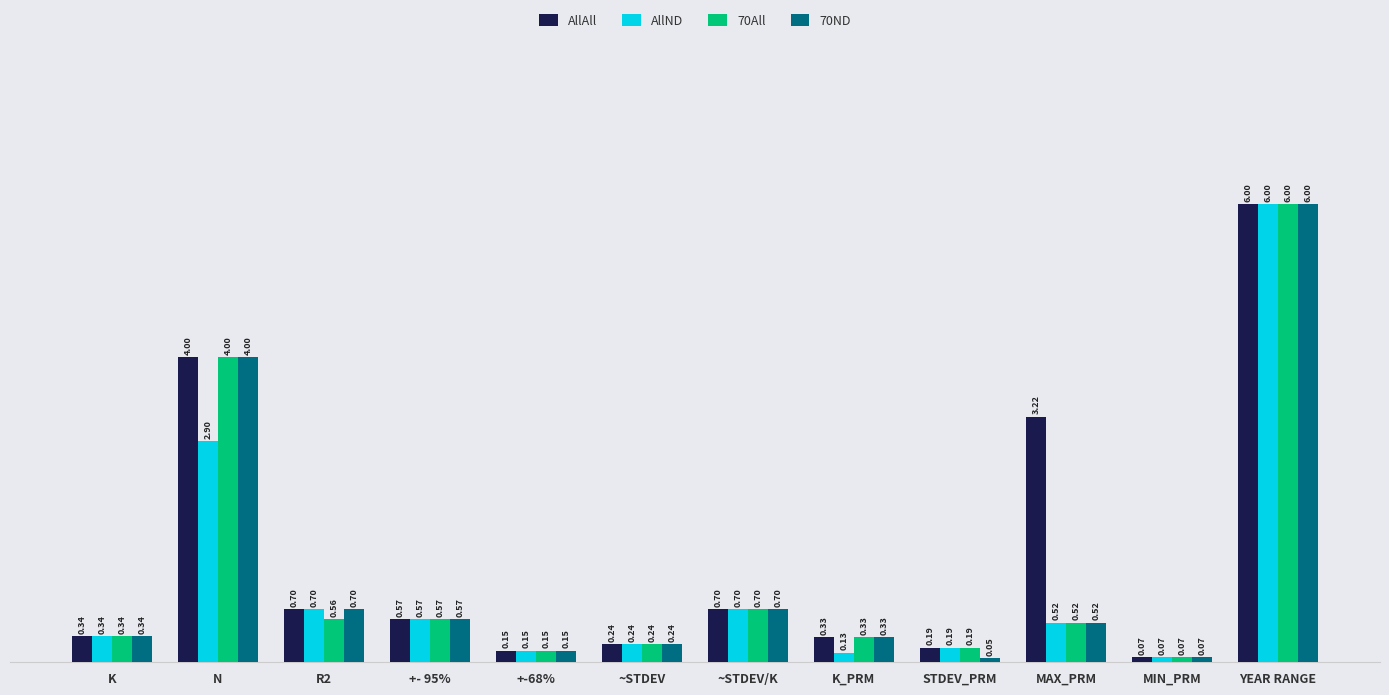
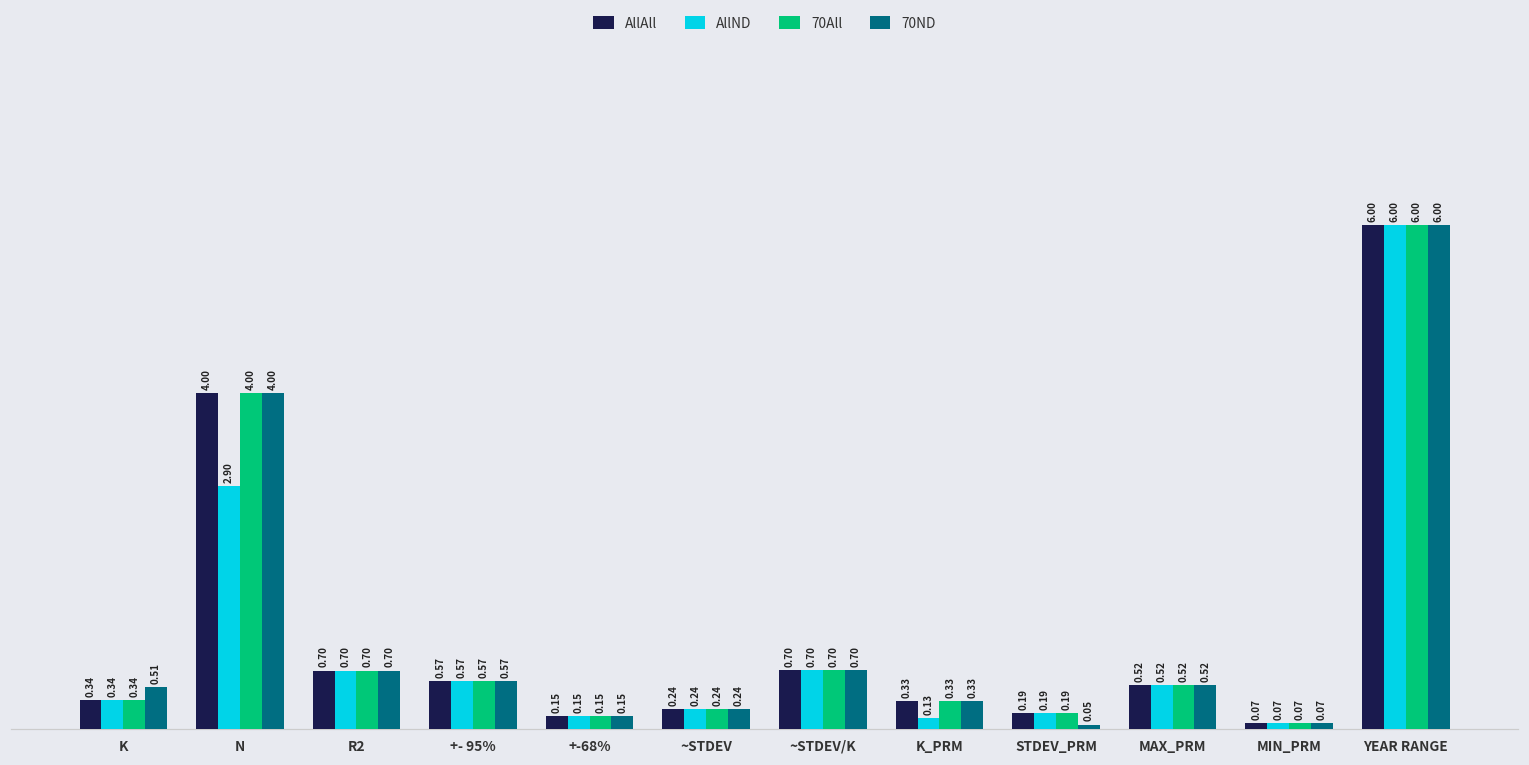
70ND, K: 0.34 -> 0.51
70All, R2: 0.56 -> 0.70
AllAll, MAX_PRM: 3.22 -> 0.52
